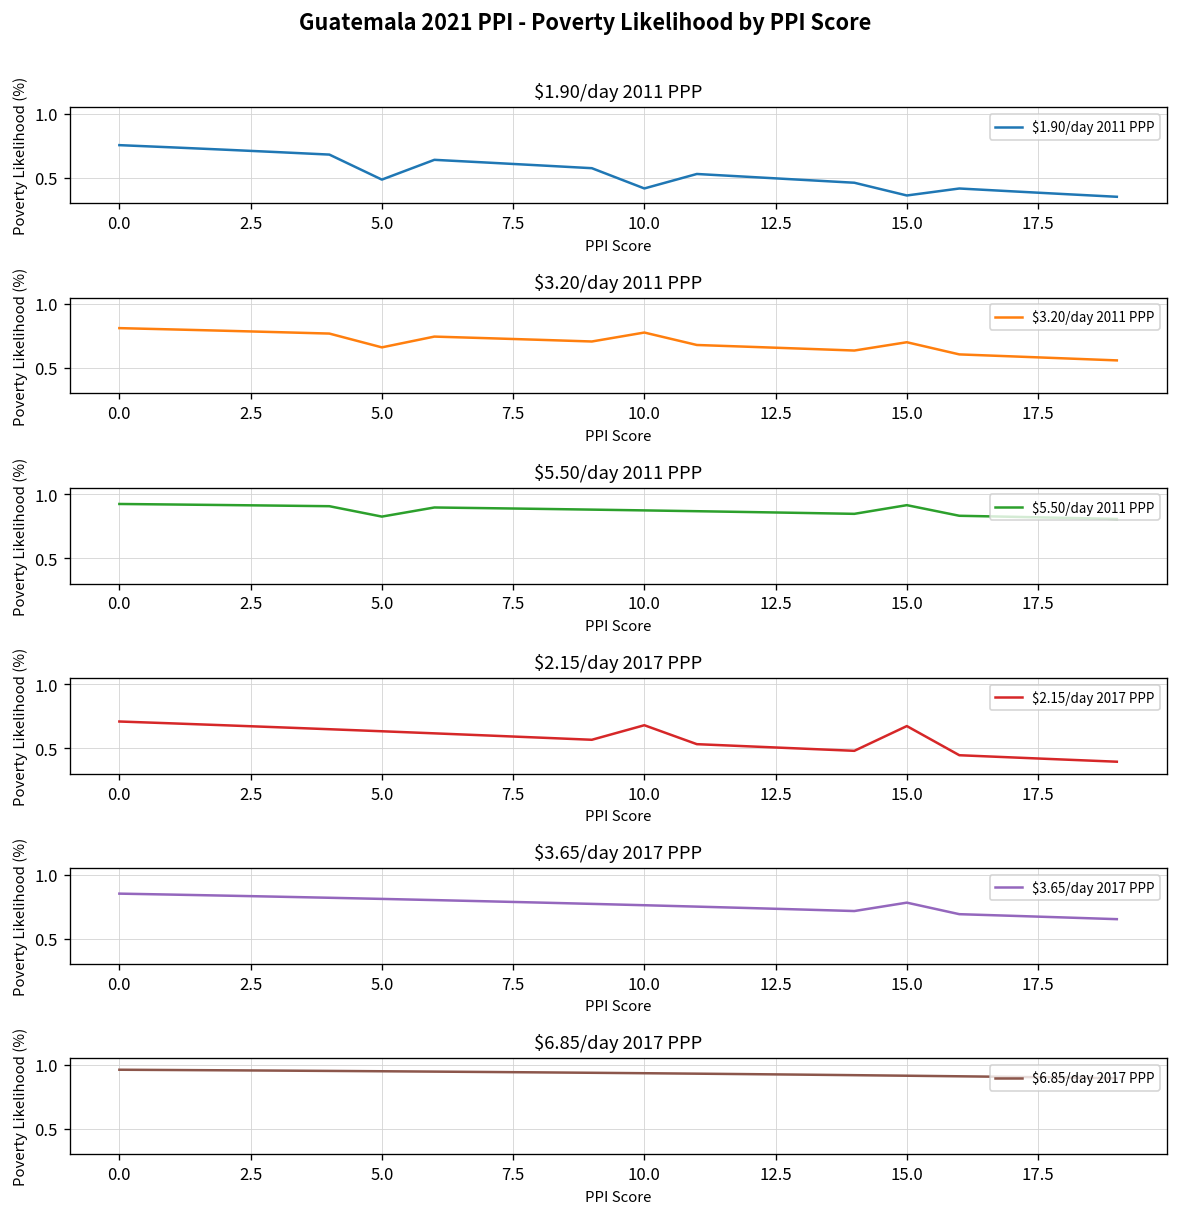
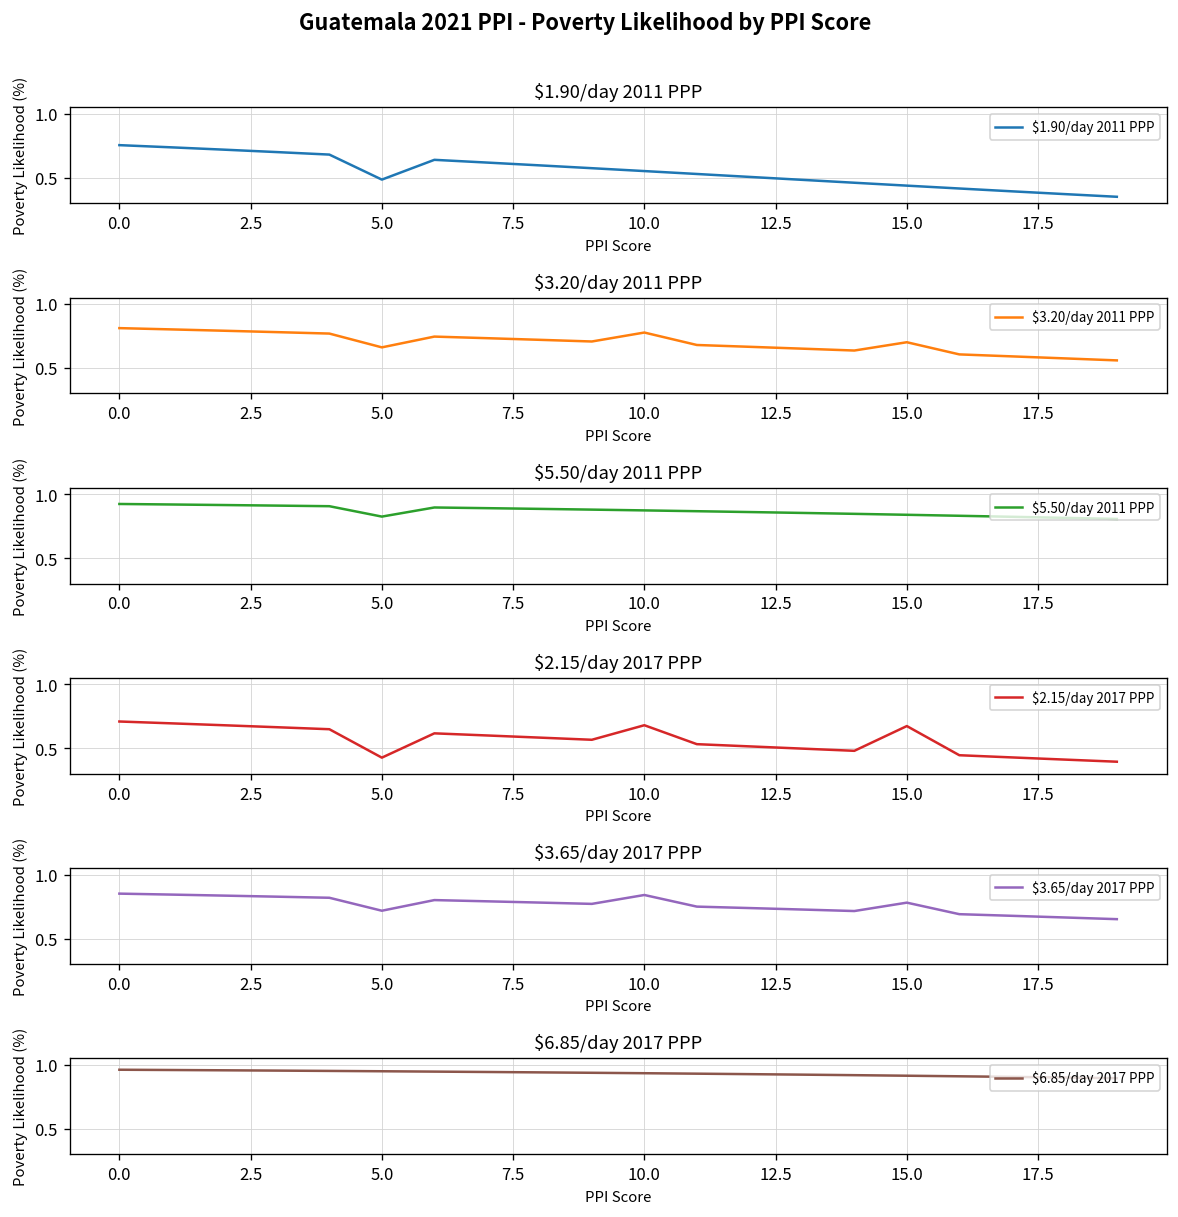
$1.90/day 2011 PPP, 10.0: 0.42 -> 0.55
$1.90/day 2011 PPP, 15.0: 0.36 -> 0.44
$5.50/day 2011 PPP, 15.0: 0.91 -> 0.84
$2.15/day 2017 PPP, 5.0: 0.63 -> 0.43
$3.65/day 2017 PPP, 5.0: 0.81 -> 0.72
$3.65/day 2017 PPP, 10.0: 0.76 -> 0.84
